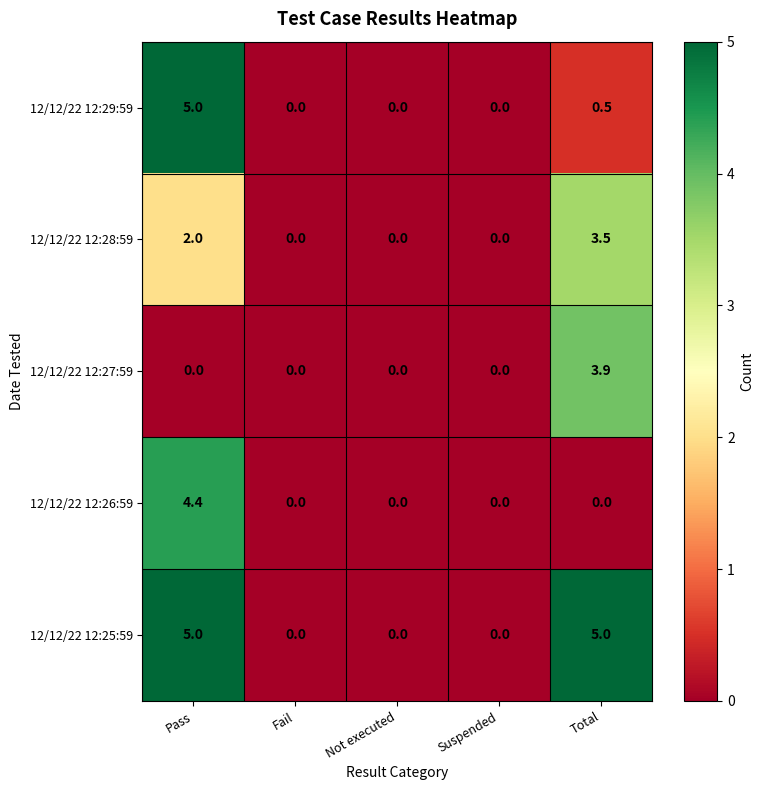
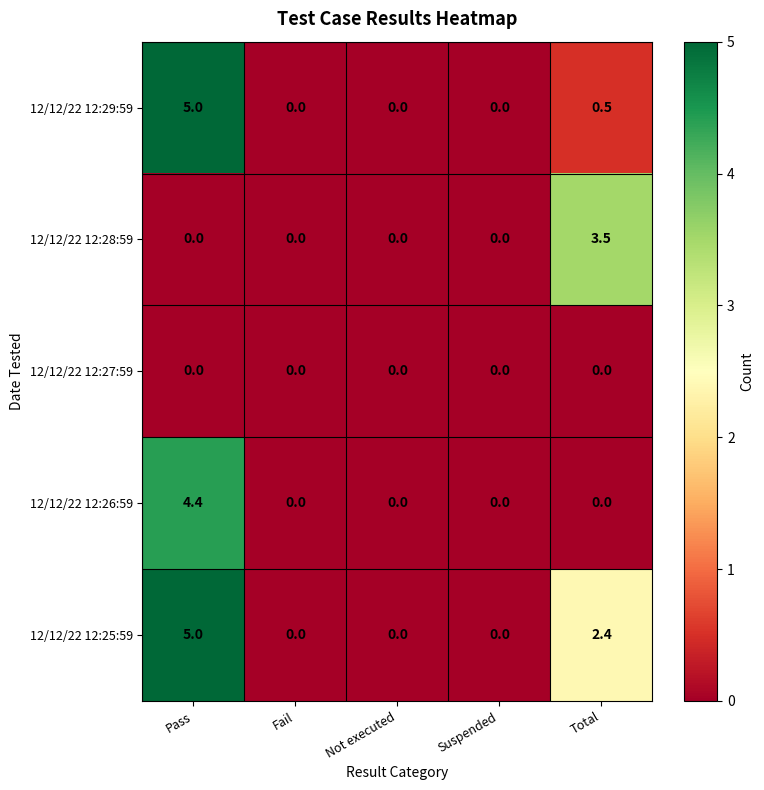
12/12/22 12:28:59, Pass: 2.0 -> 0.0
12/12/22 12:27:59, Total: 3.9 -> 0.0
12/12/22 12:25:59, Total: 5.0 -> 2.4
